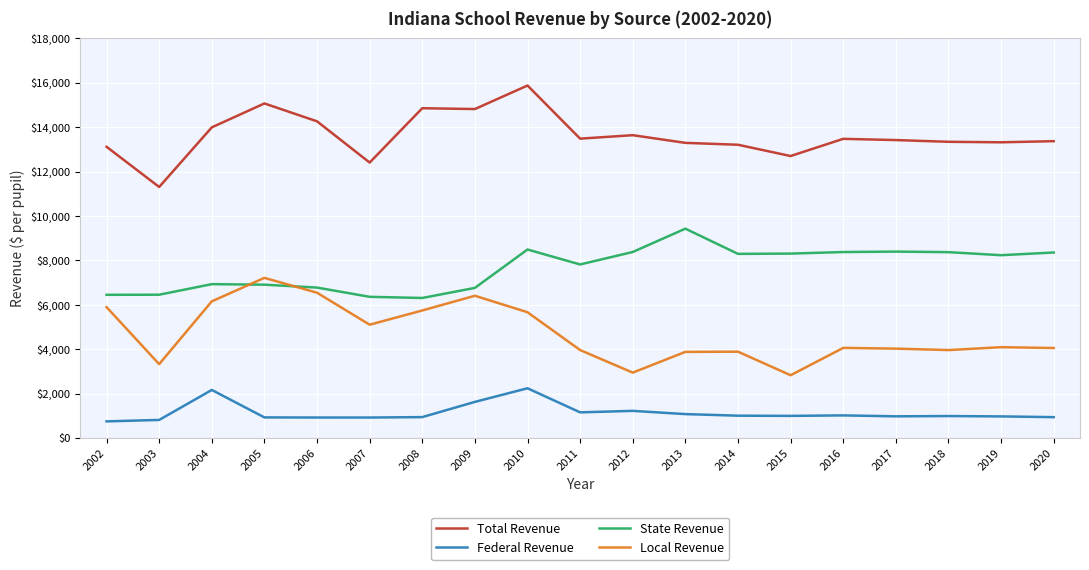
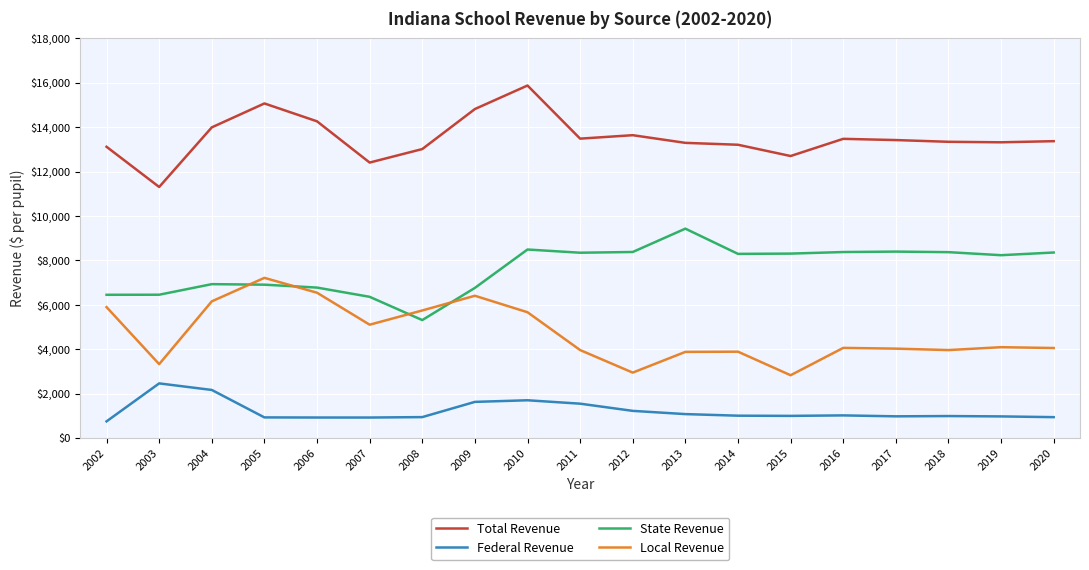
Federal Revenue, 2003: $800 -> $2,500
Total Revenue, 2008: $14,900 -> $13,000
State Revenue, 2008: $6,300 -> $5,300
Federal Revenue, 2010: $2,200 -> $1,700
Federal Revenue, 2011: $1,200 -> $1,600
State Revenue, 2011: $7,800 -> $8,300
